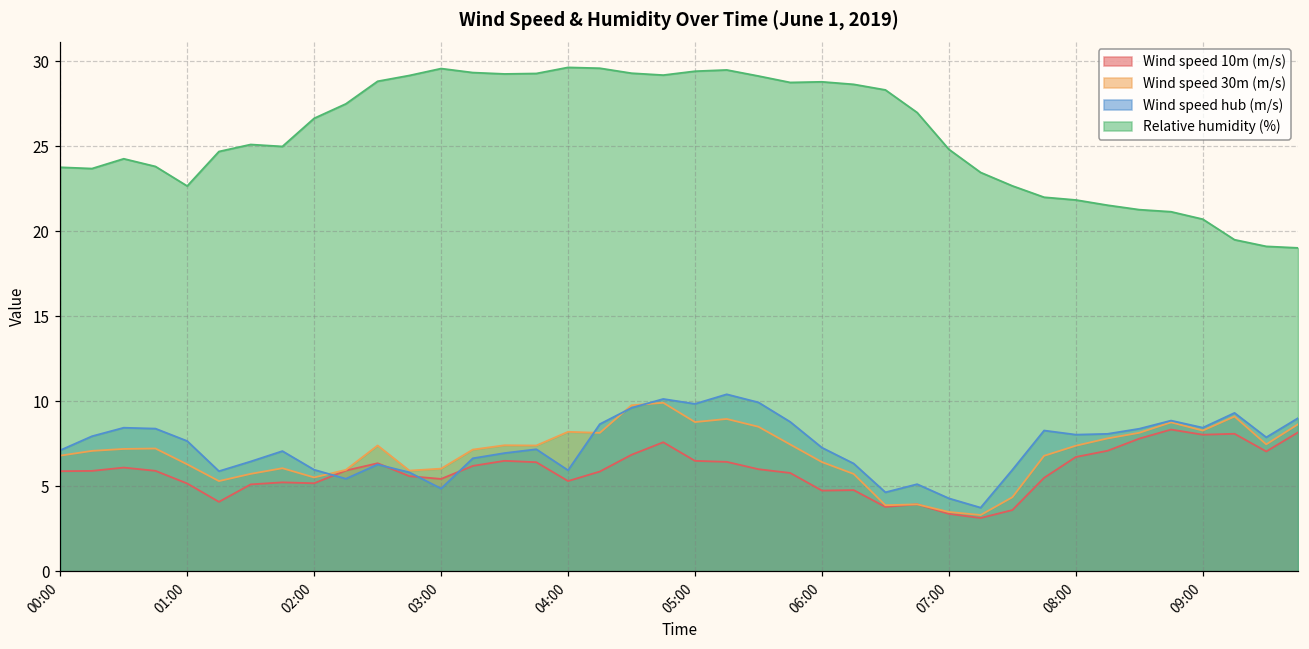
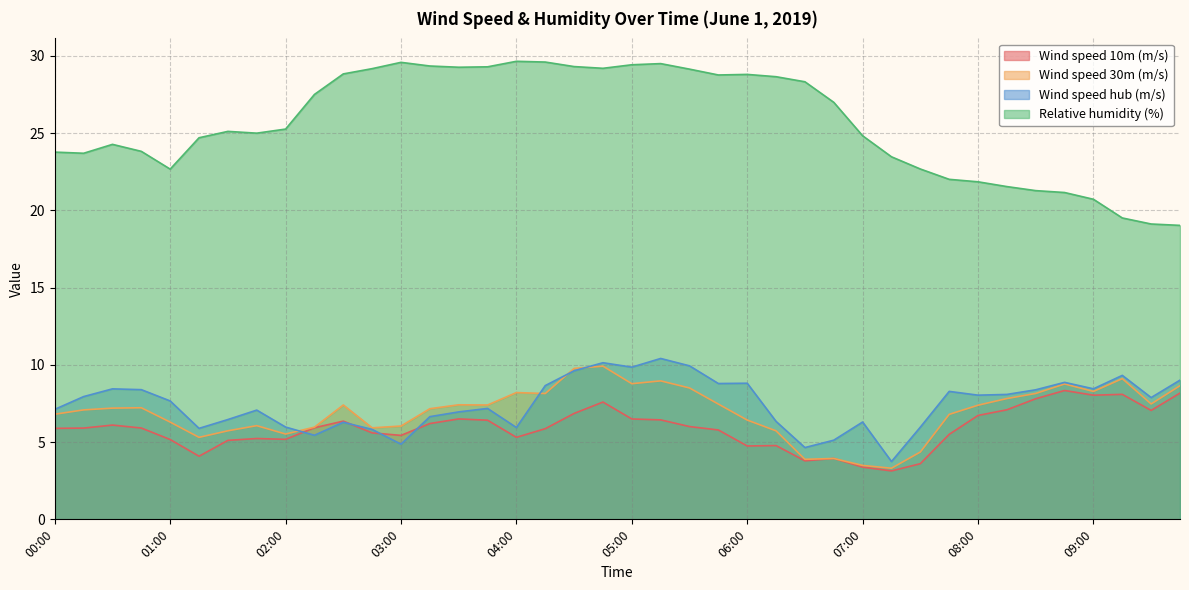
Relative humidity (%), 02:00: 26.7 -> 25.3
Wind speed hub (m/s), 06:00: 7.3 -> 8.8
Wind speed hub (m/s), 07:00: 4.3 -> 6.3
